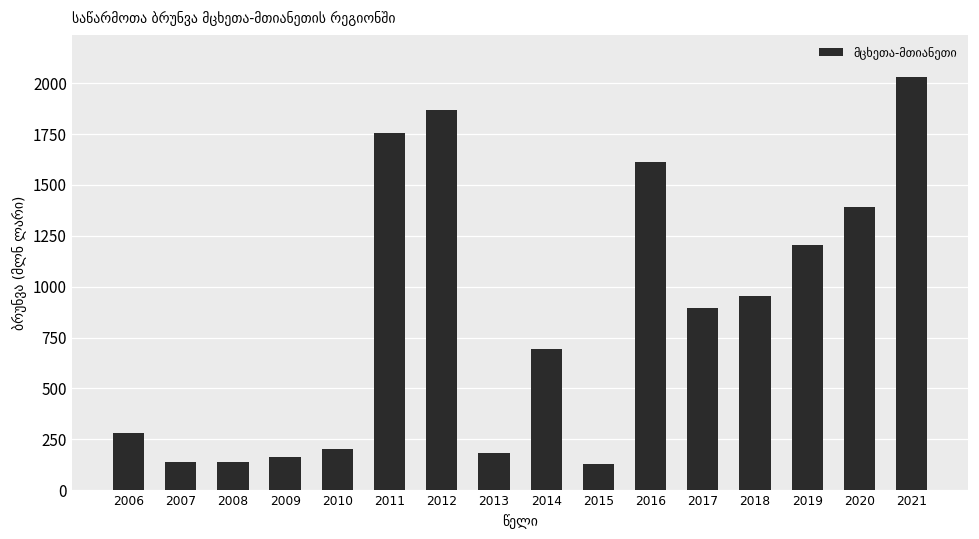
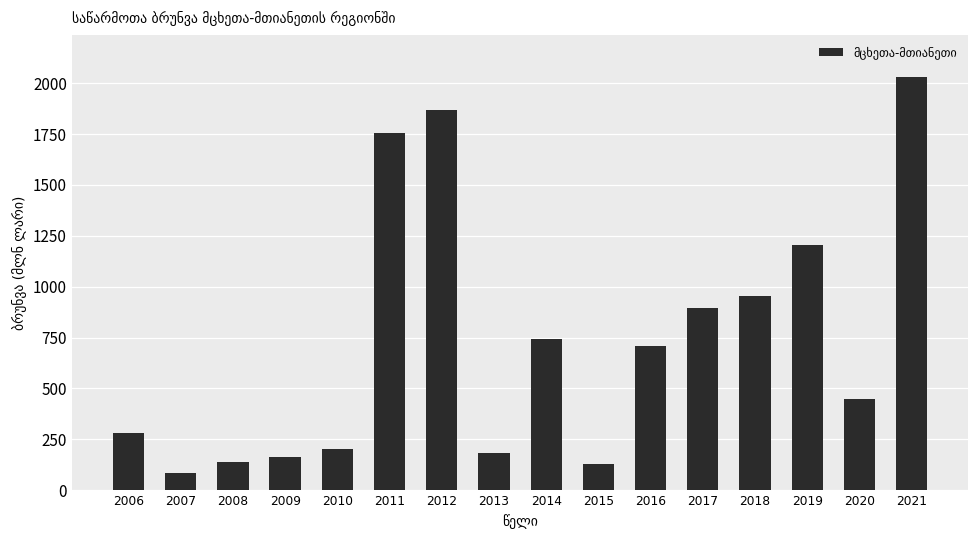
2007: 140 -> 80
2014: 690 -> 740
2016: 1610 -> 710
2020: 1390 -> 450
